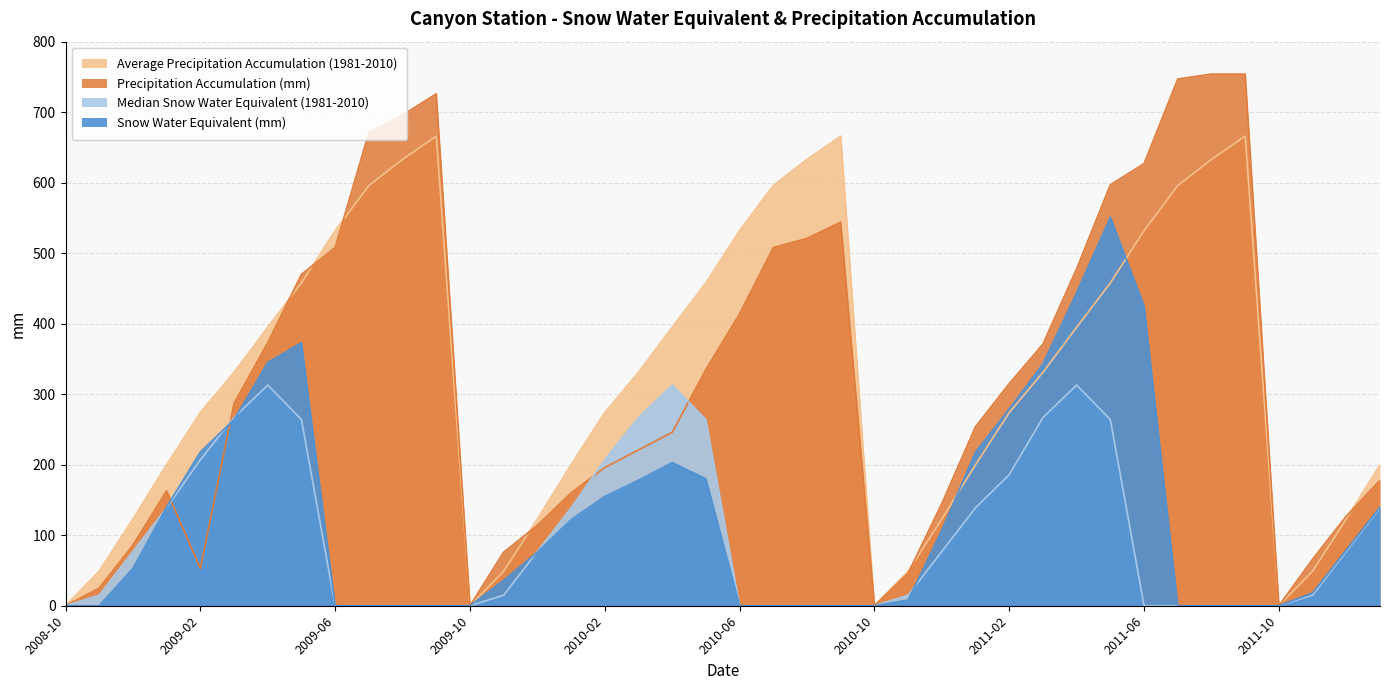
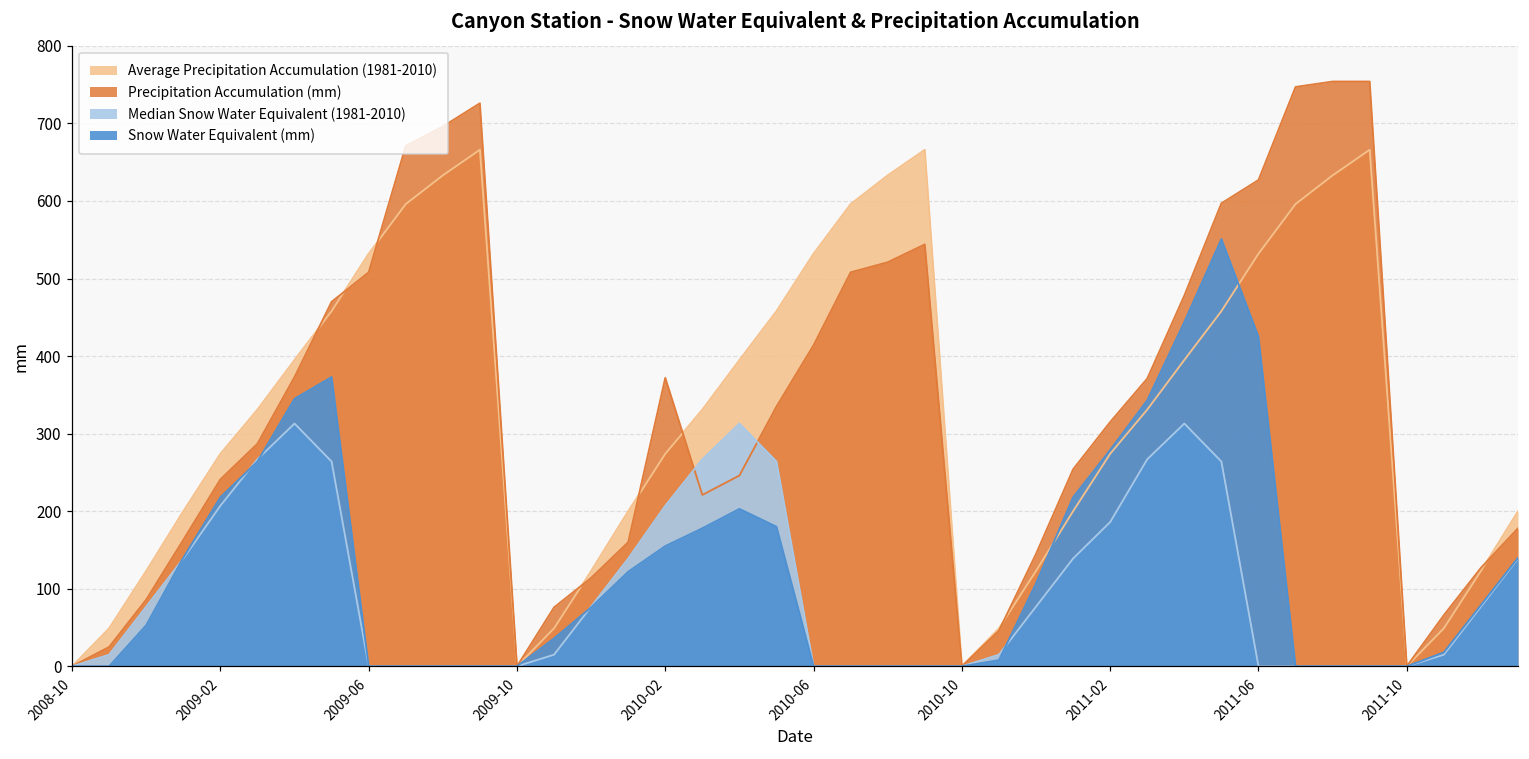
Precipitation Accumulation (mm), 2009-02: 50 -> 240
Precipitation Accumulation (mm), 2010-02: 200 -> 370
